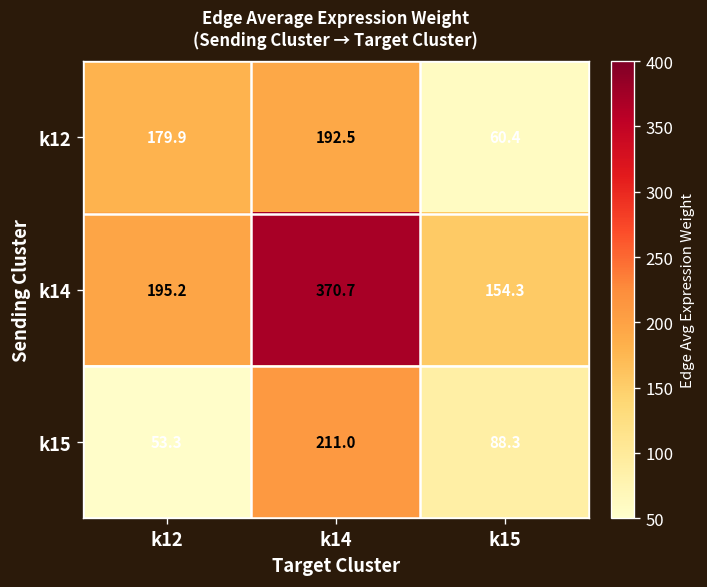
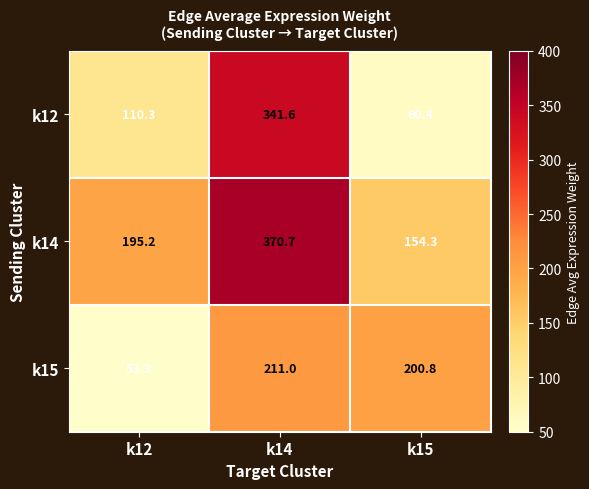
k12, k12: 179.9 -> 110.3
k12, k14: 192.5 -> 341.6
k15, k15: 88.3 -> 200.8
